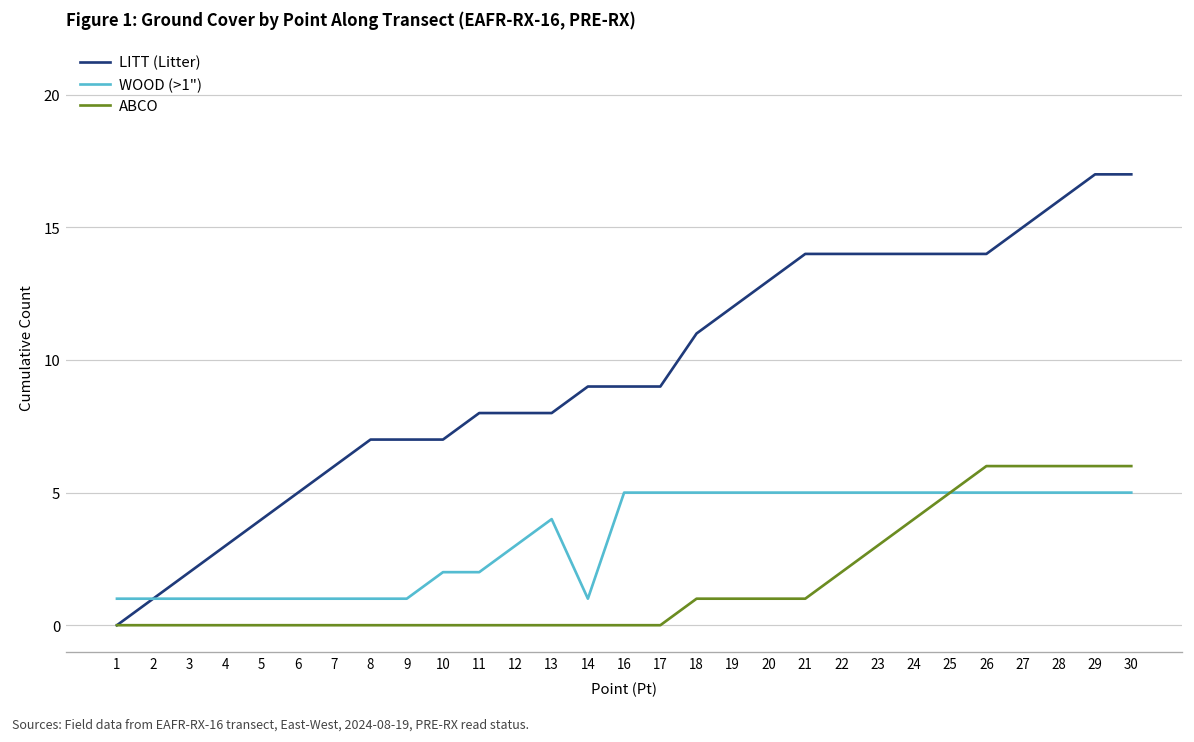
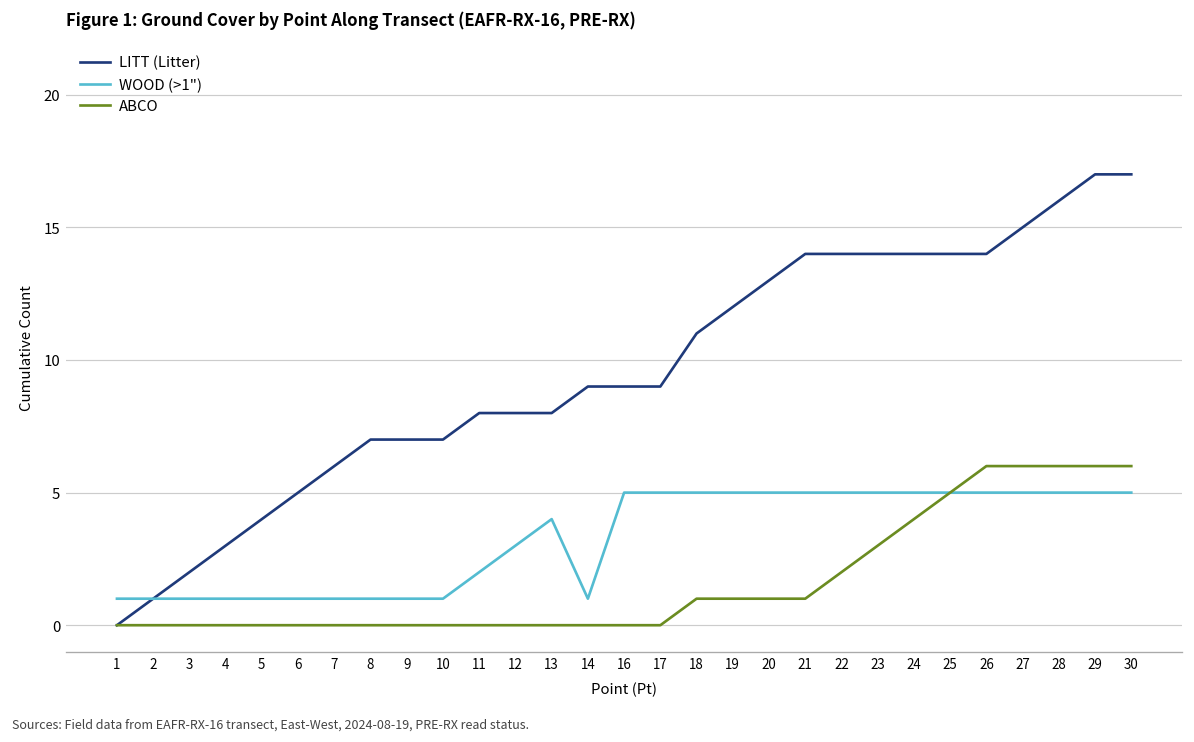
WOOD (>1"), 10: 2 -> 1
